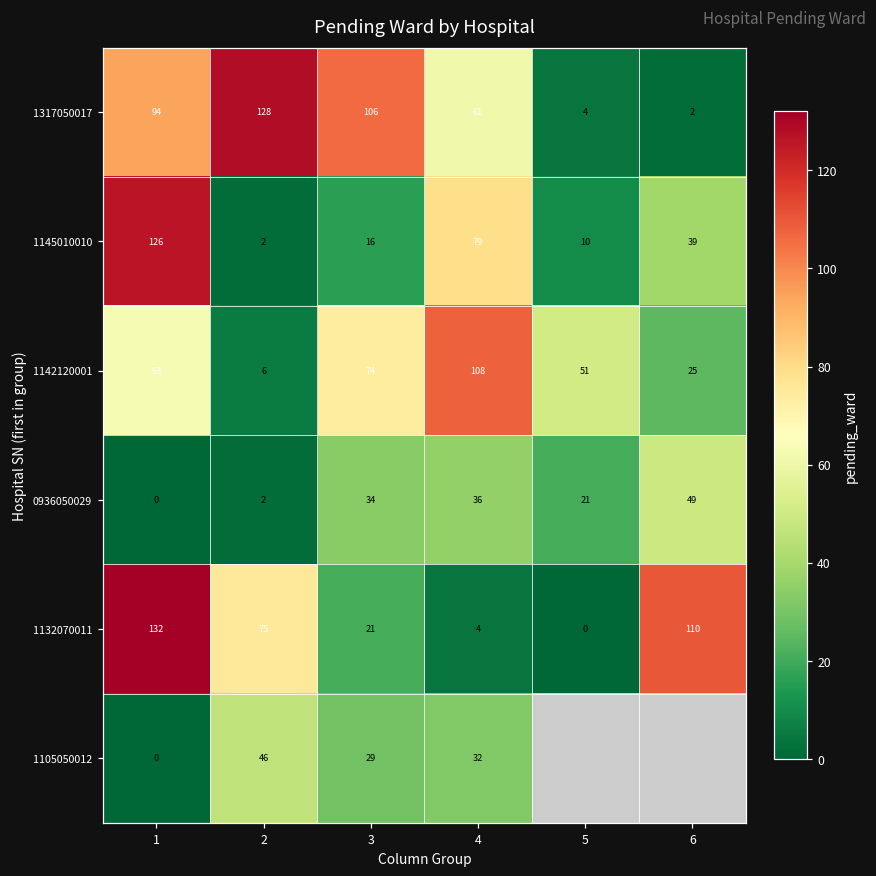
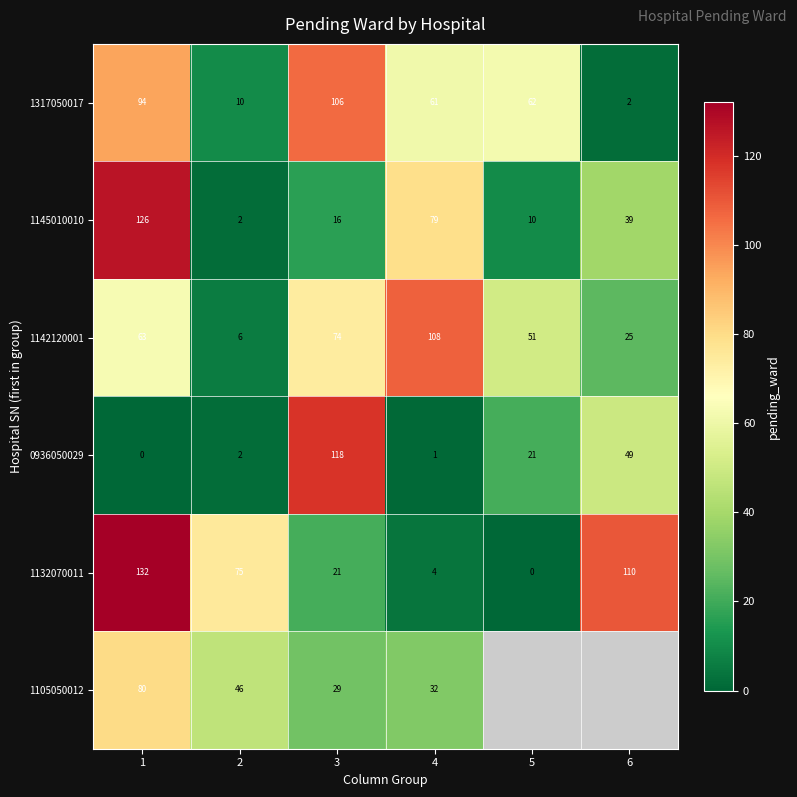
1317050017, 2: 128 -> 10
1317050017, 5: 4 -> 62
0936050029, 3: 34 -> 118
0936050029, 4: 36 -> 1
1105050012, 1: 0 -> 80
